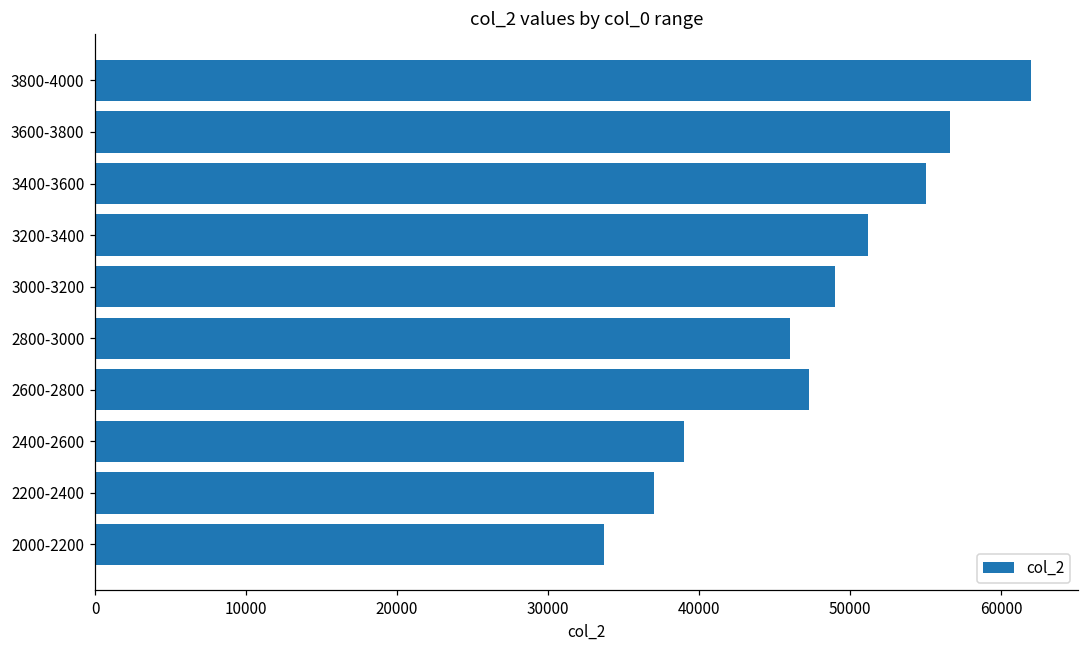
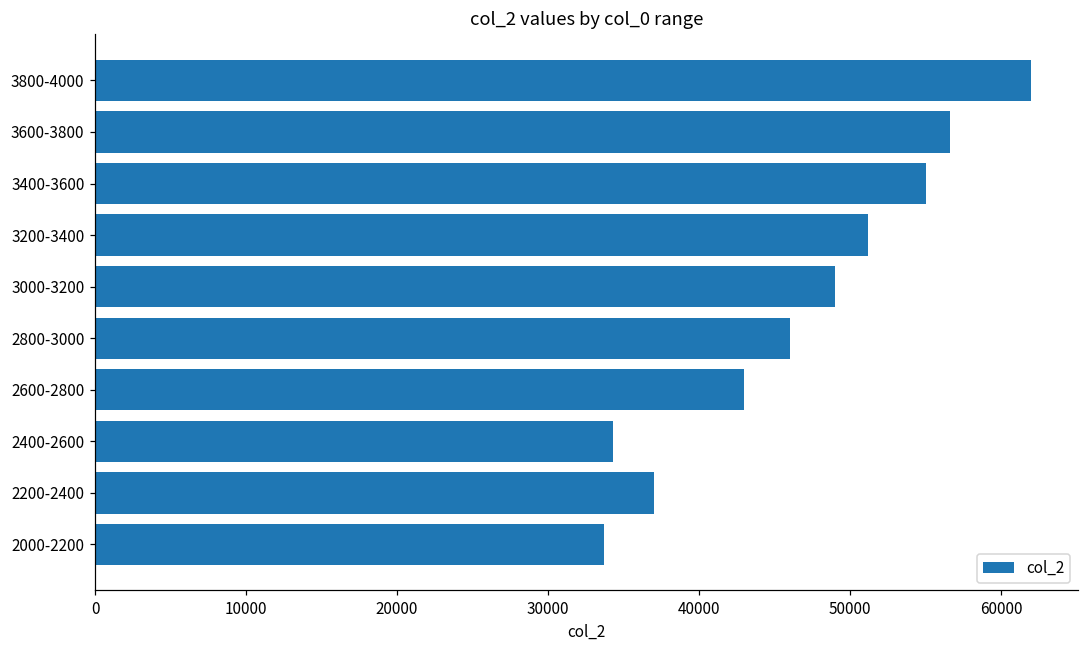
2600-2800: 47300 -> 43000
2400-2600: 39000 -> 34300
